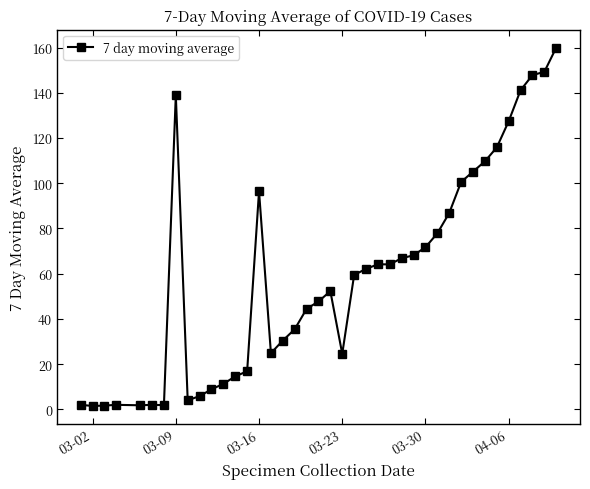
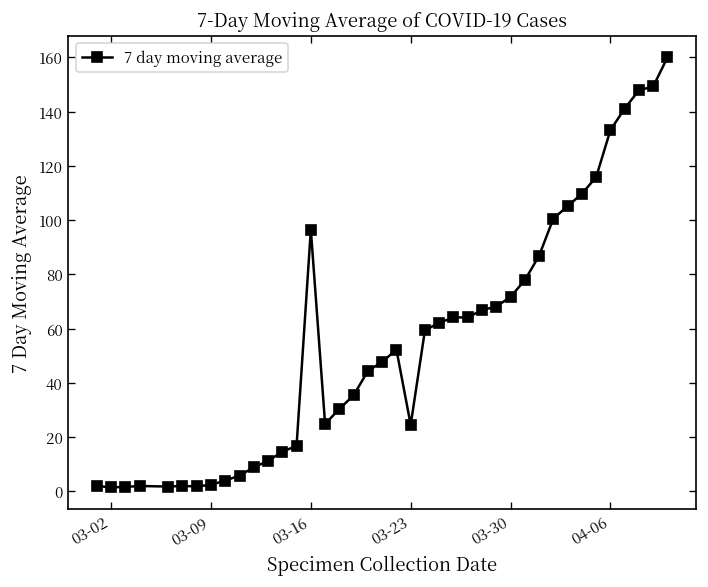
03-09: 139 -> 2
04-06: 127 -> 133
